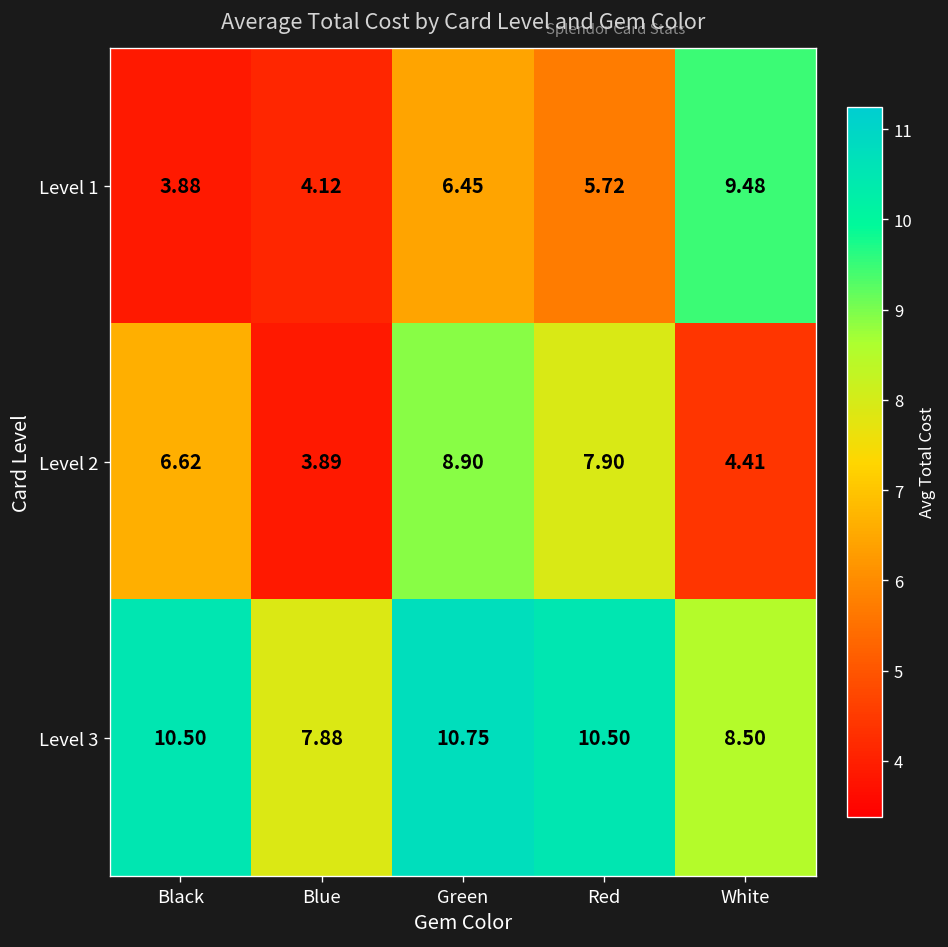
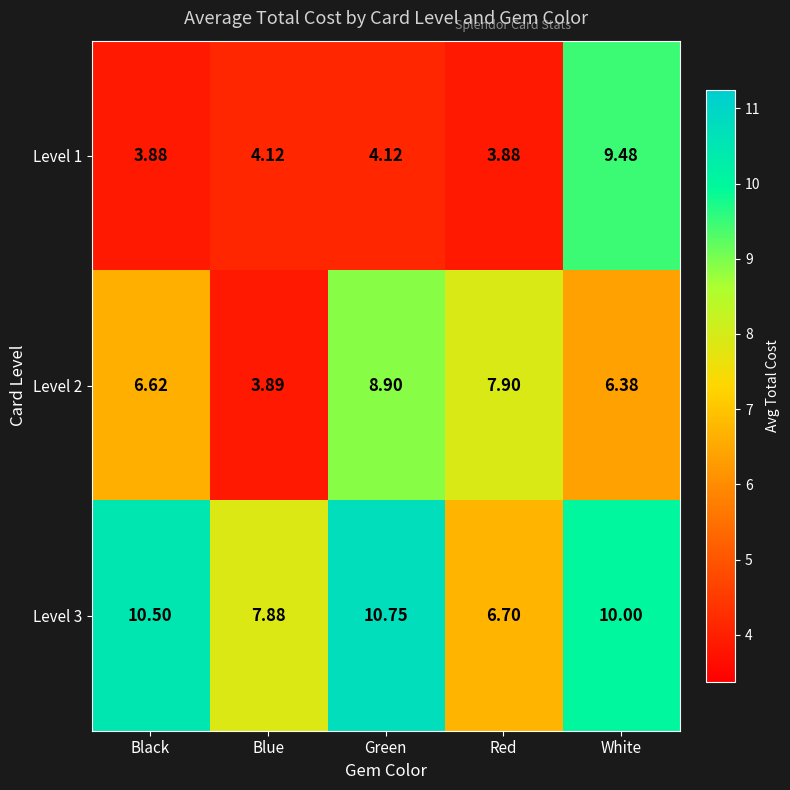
Level 1, Green: 6.45 -> 4.12
Level 1, Red: 5.72 -> 3.88
Level 2, White: 4.41 -> 6.38
Level 3, Red: 10.50 -> 6.70
Level 3, White: 8.50 -> 10.00
